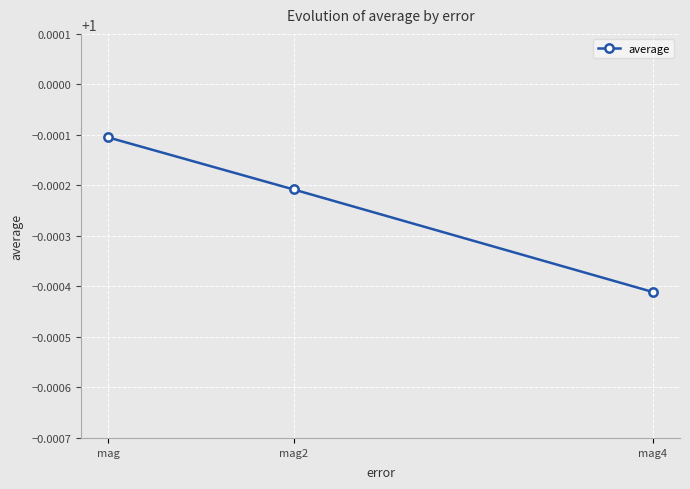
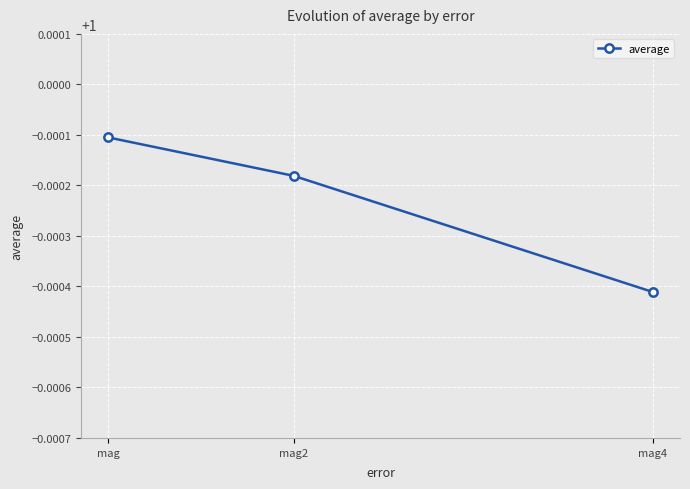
mag2: 0.99979 -> 0.99982
